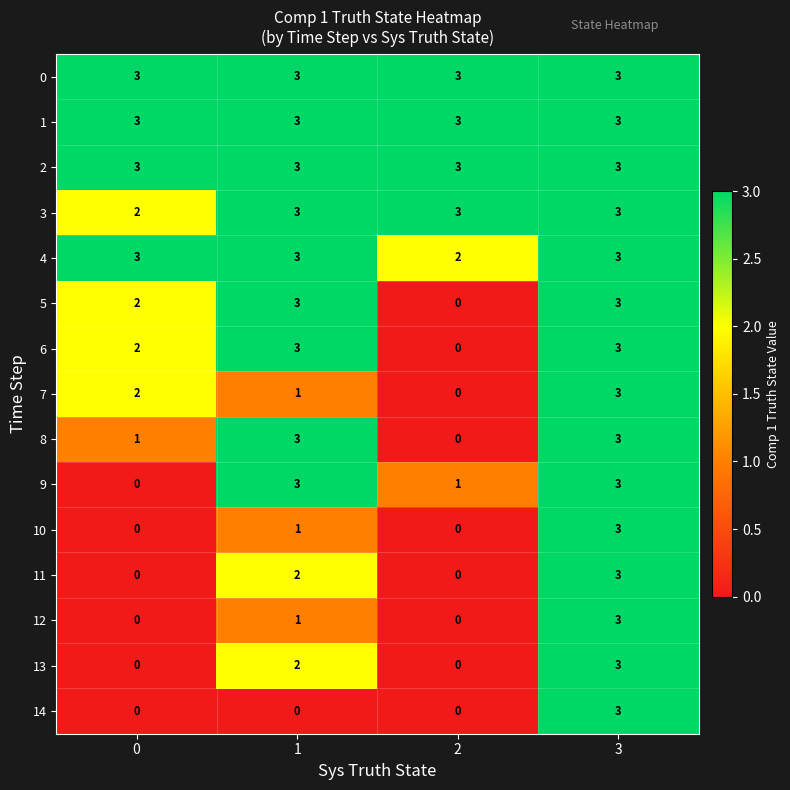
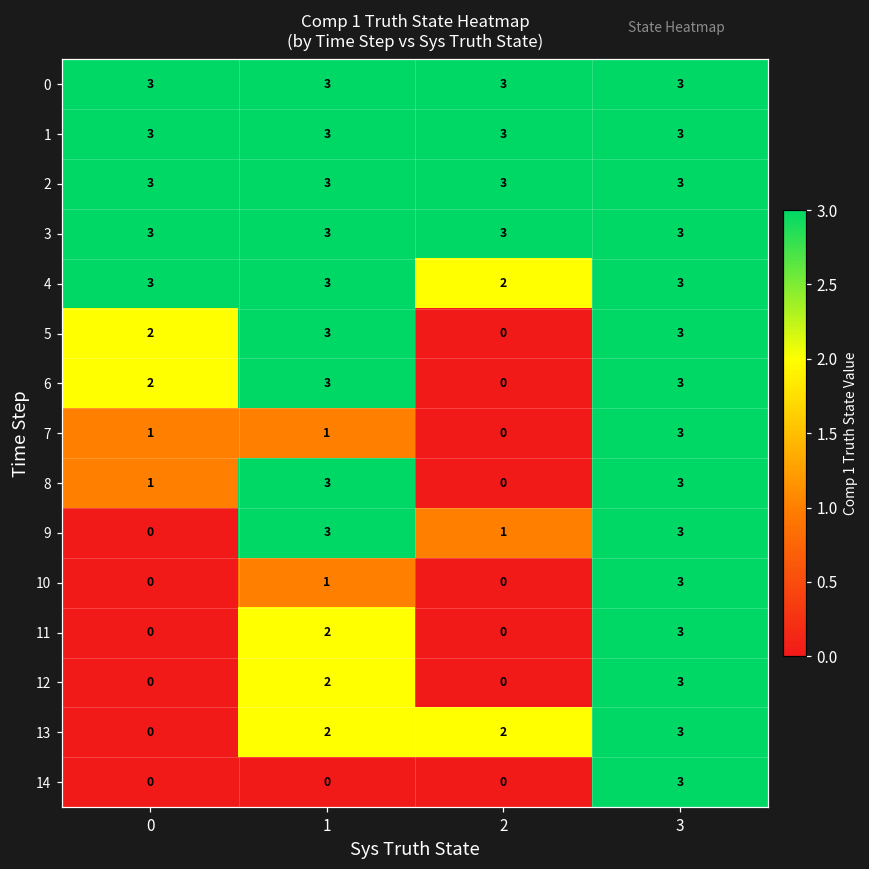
3, 0: 2 -> 3
7, 0: 2 -> 1
12, 1: 1 -> 2
13, 2: 0 -> 2
